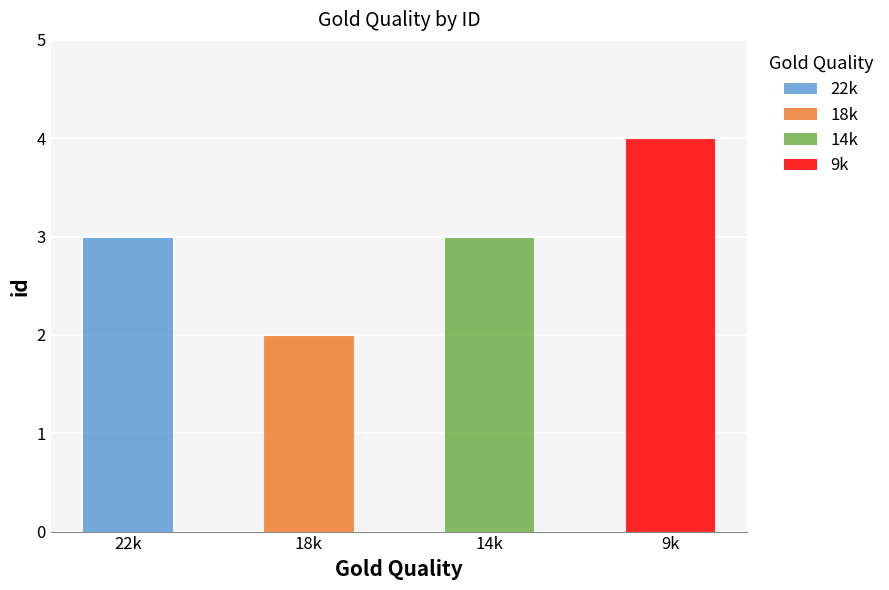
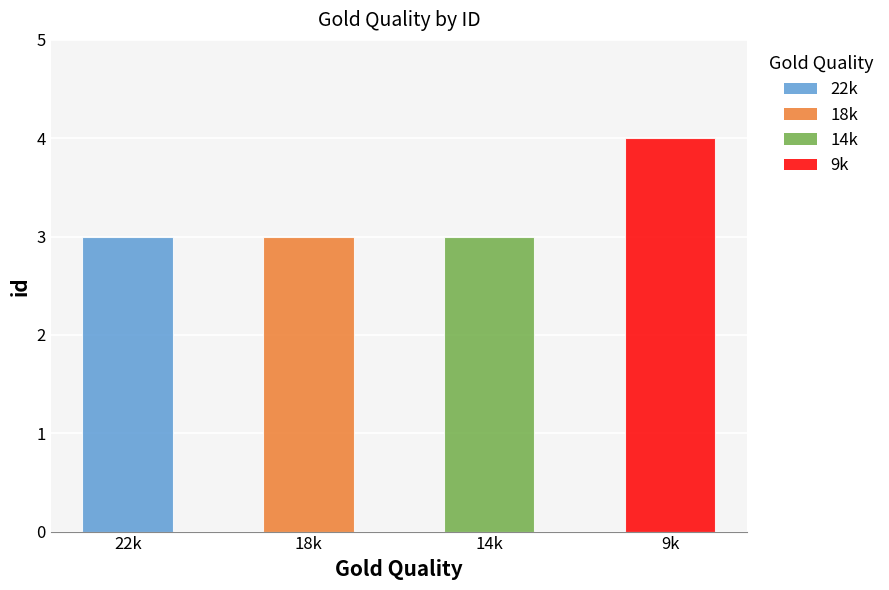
18k: 2 -> 3
